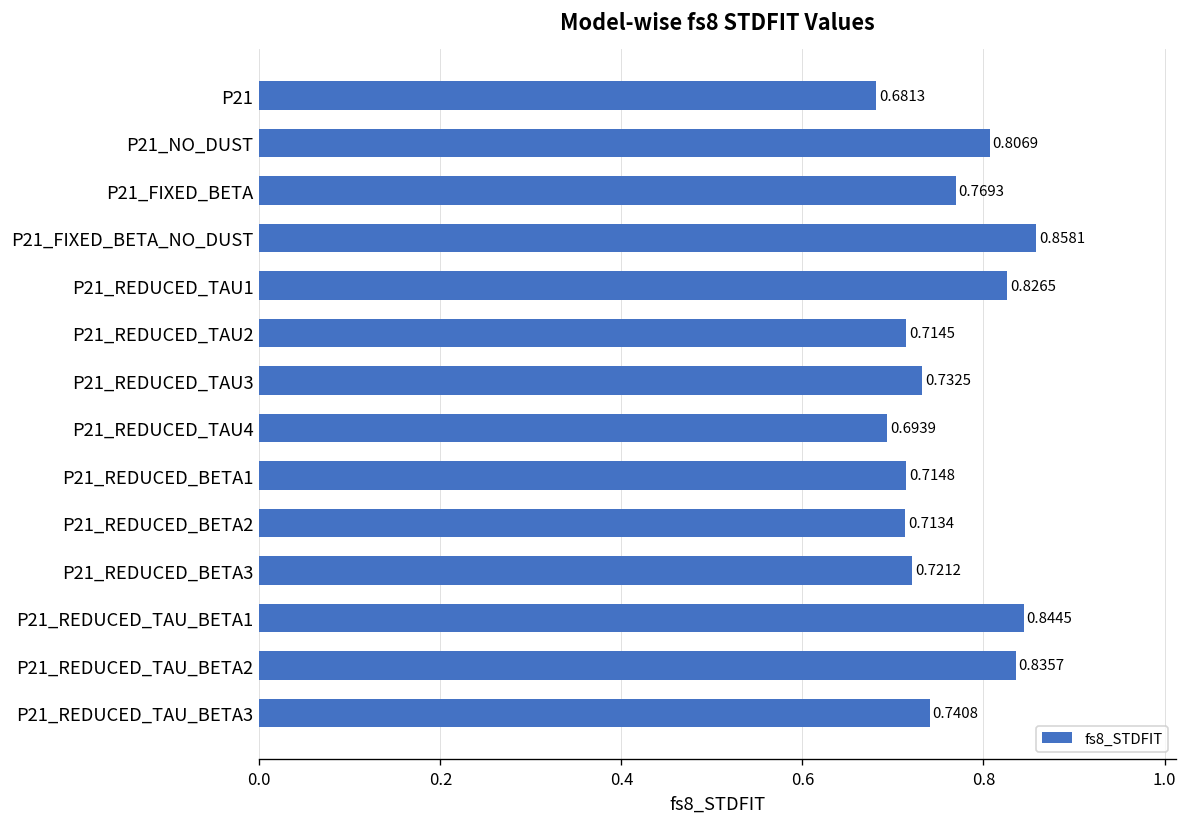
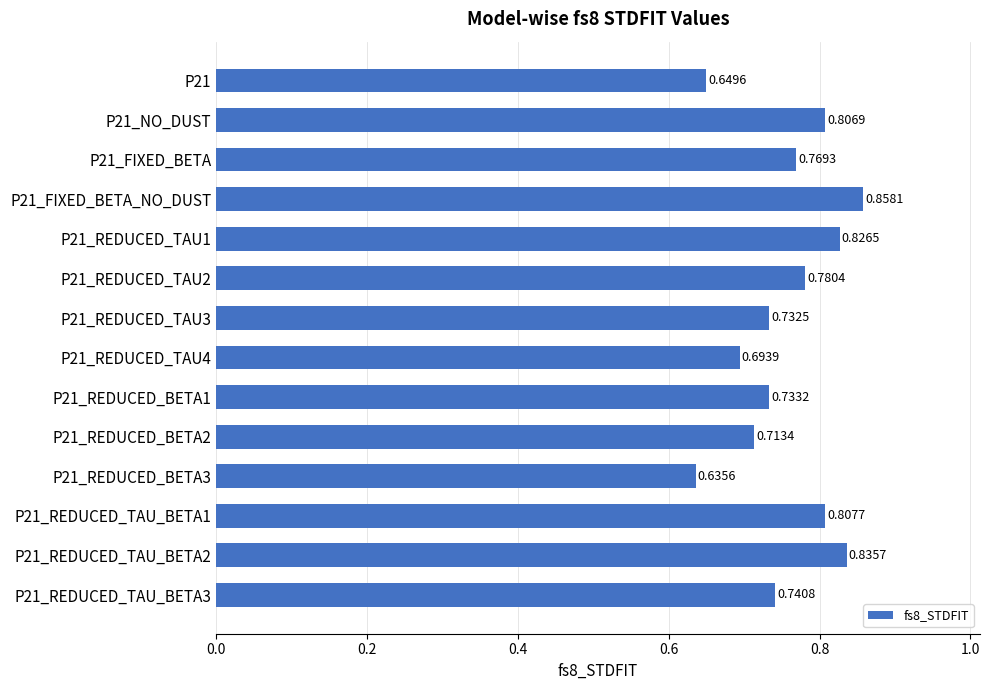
P21: 0.6813 -> 0.6496
P21_REDUCED_TAU2: 0.7145 -> 0.7804
P21_REDUCED_BETA1: 0.7148 -> 0.7332
P21_REDUCED_BETA3: 0.7212 -> 0.6356
P21_REDUCED_TAU_BETA1: 0.8445 -> 0.8077
